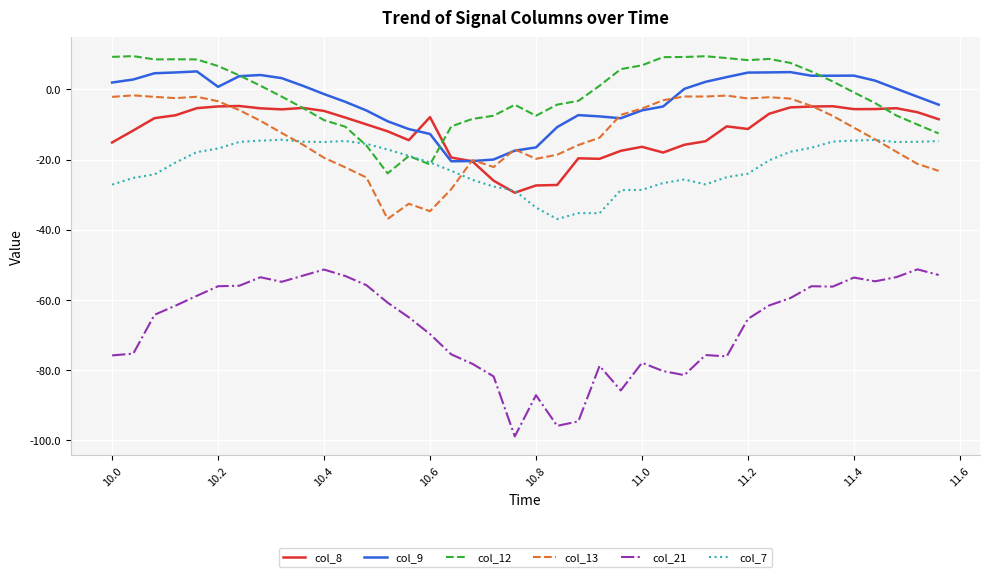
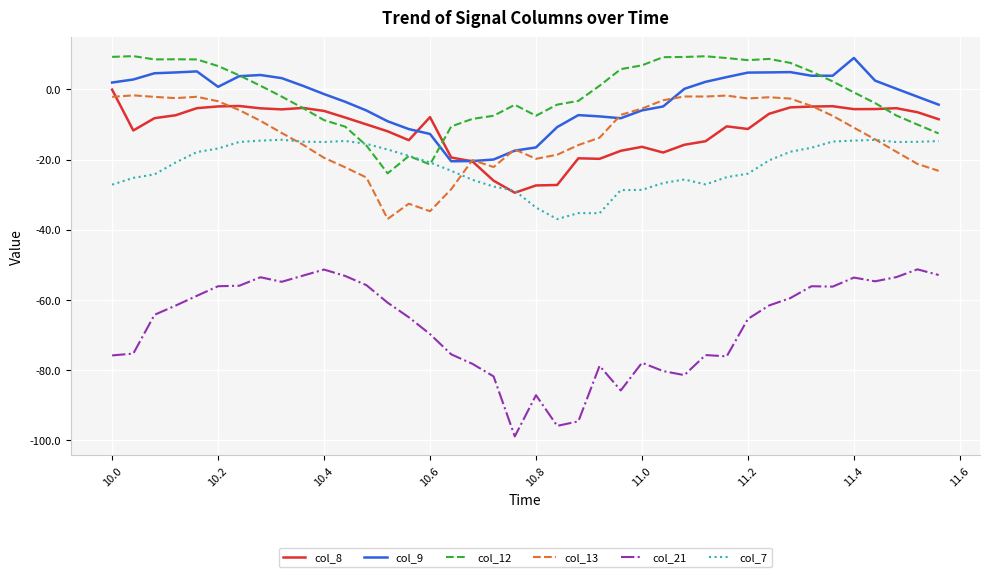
col_8, 10.0: -15 -> 0
col_9, 11.4: 4 -> 9
